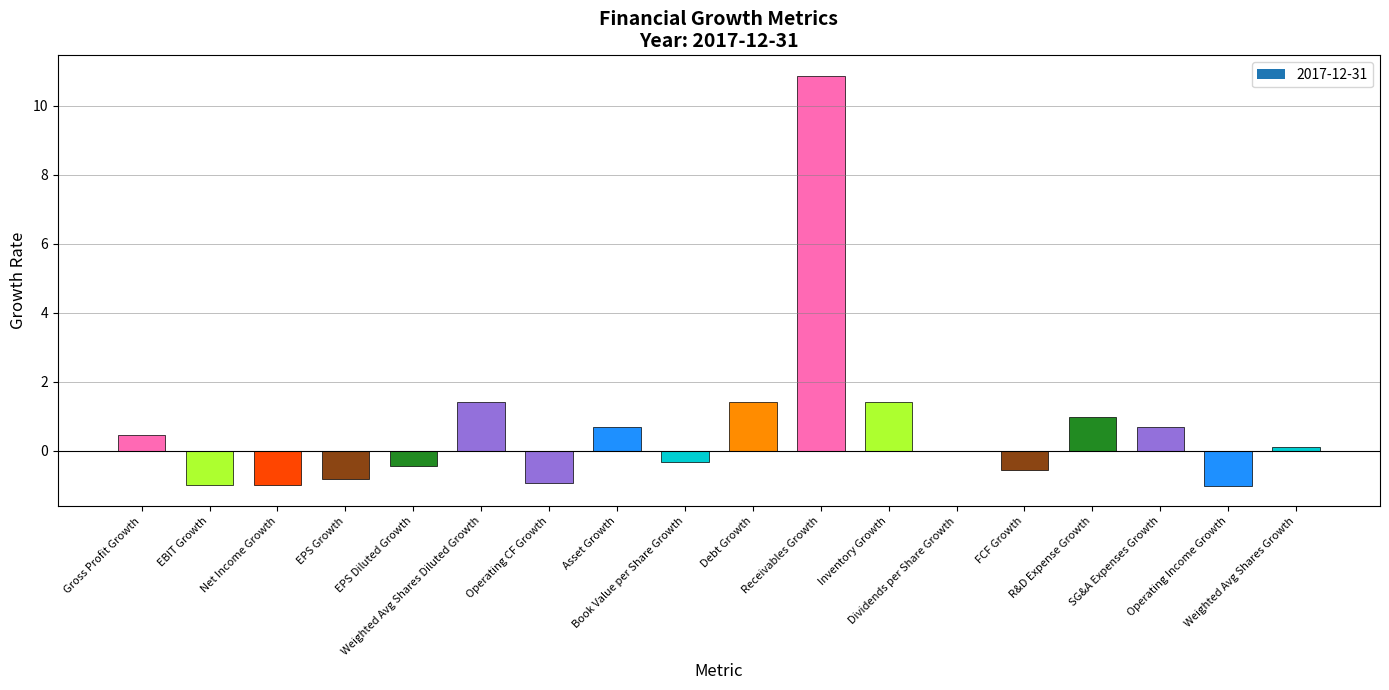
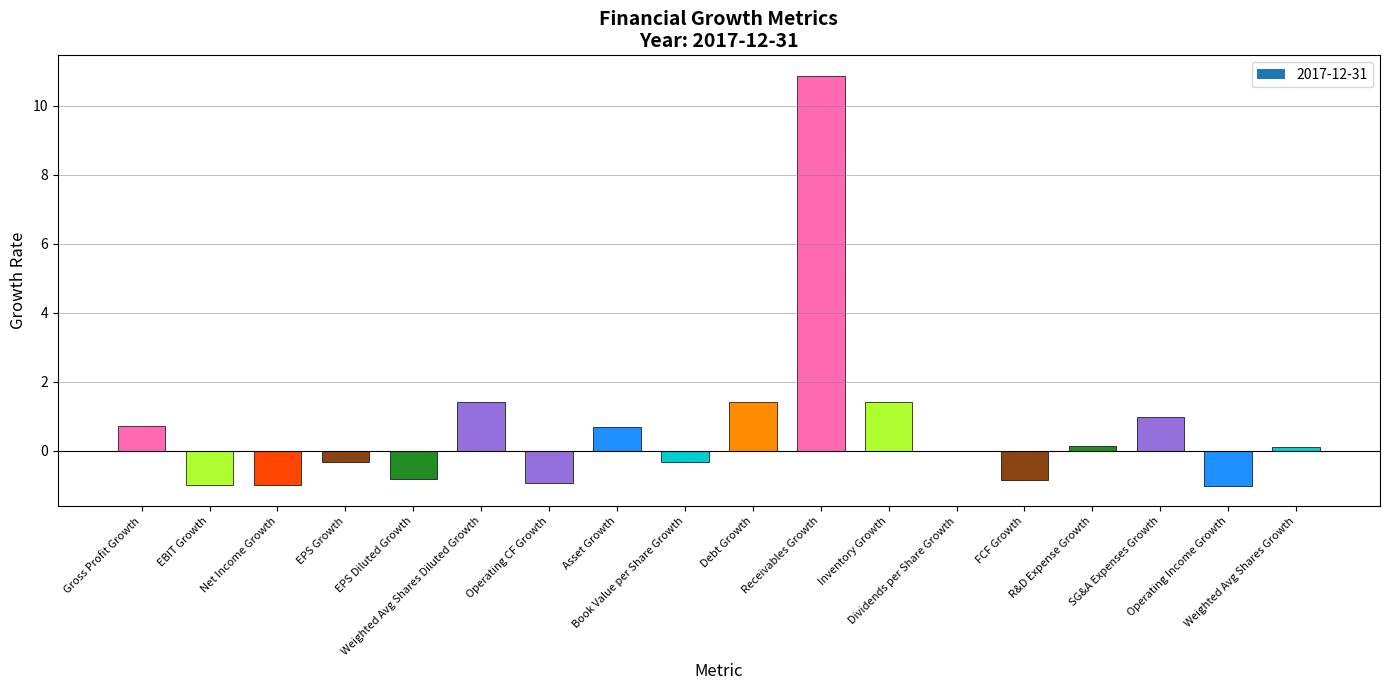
Gross Profit Growth: 0.5 -> 0.7
EPS Growth: -0.8 -> -0.3
EPS Diluted Growth: -0.4 -> -0.8
FCF Growth: -0.6 -> -0.9
R&D Expense Growth: 1.0 -> 0.1
SG&A Expenses Growth: 0.7 -> 1.0
